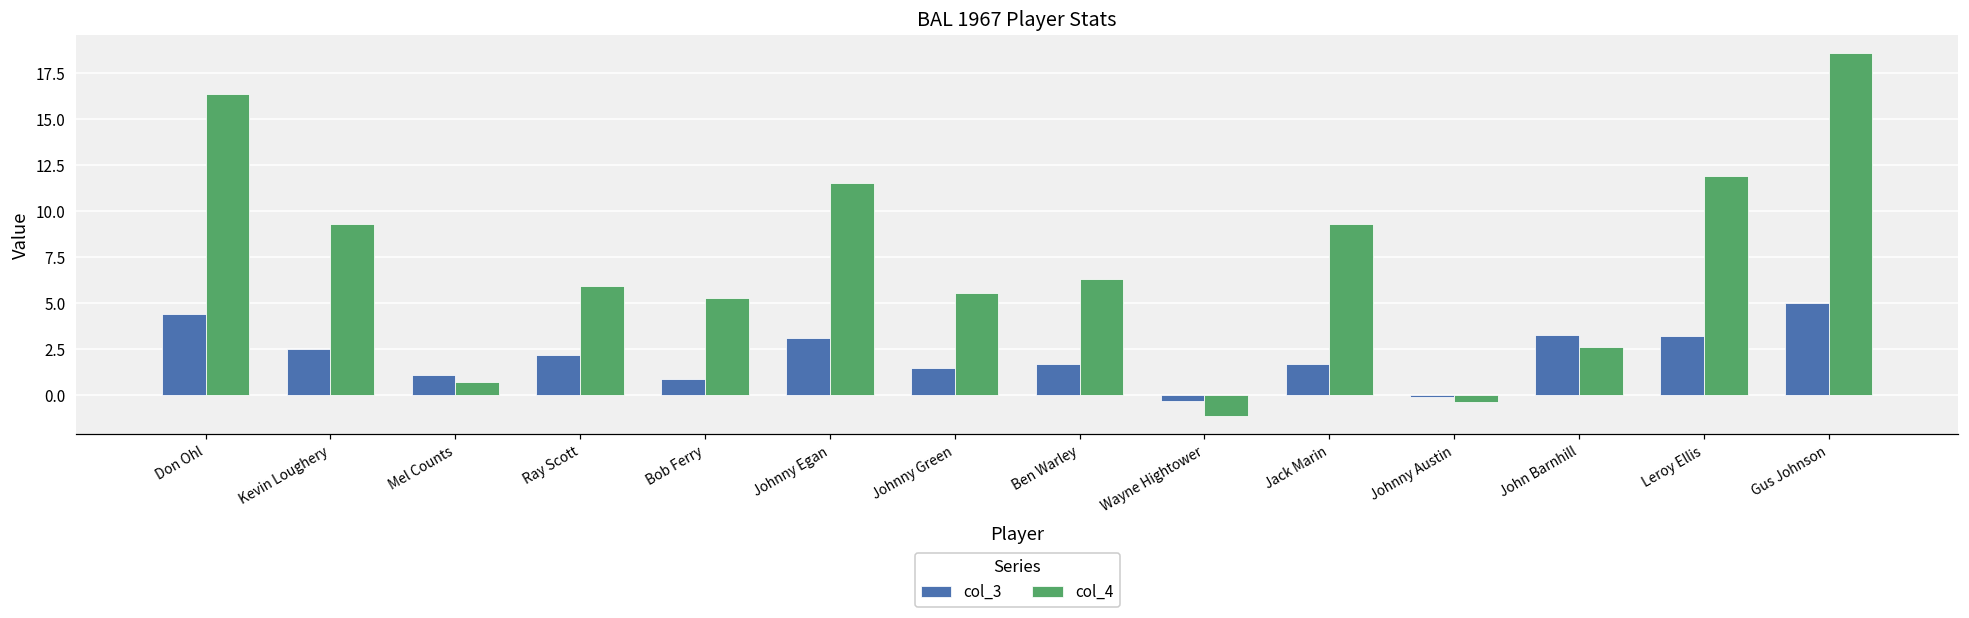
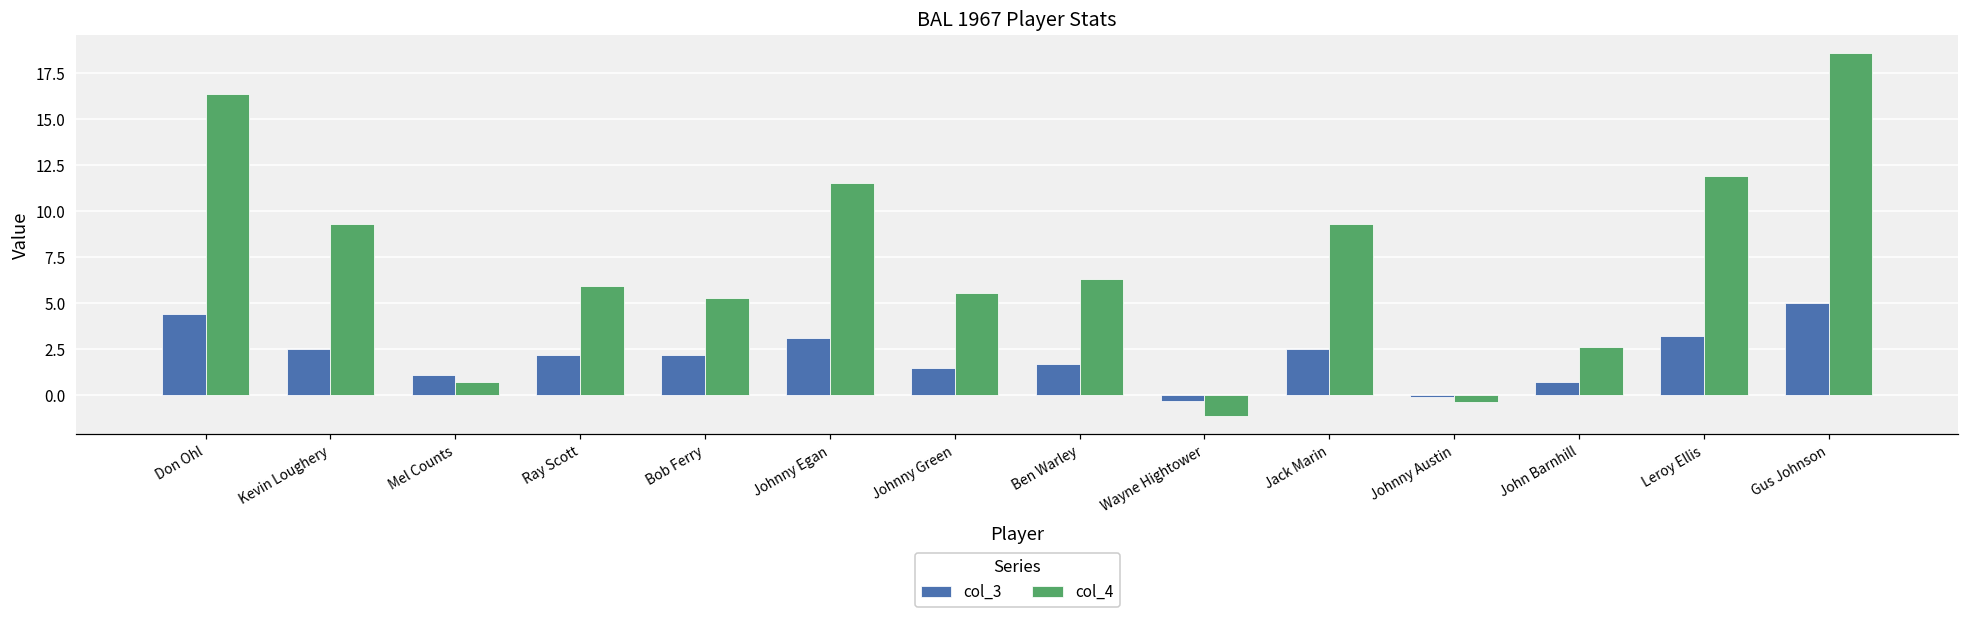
col_3, Bob Ferry: 0.9 -> 2.2
col_3, Jack Marin: 1.7 -> 2.5
col_3, John Barnhill: 3.3 -> 0.7
